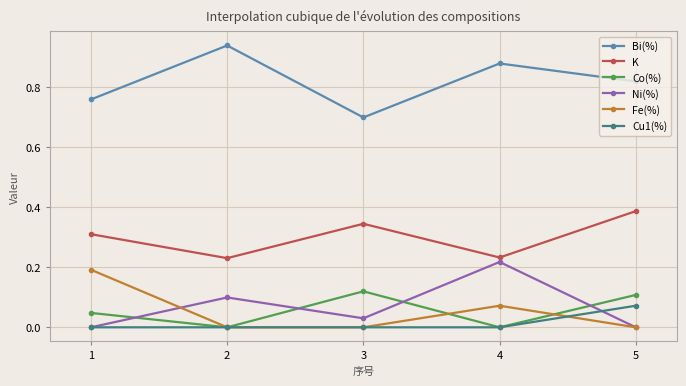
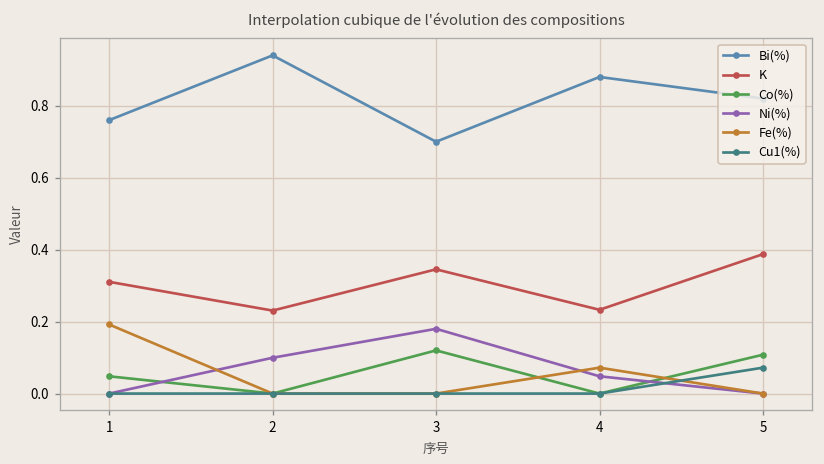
Ni(%), 3: 0.03 -> 0.18
Ni(%), 4: 0.22 -> 0.05
